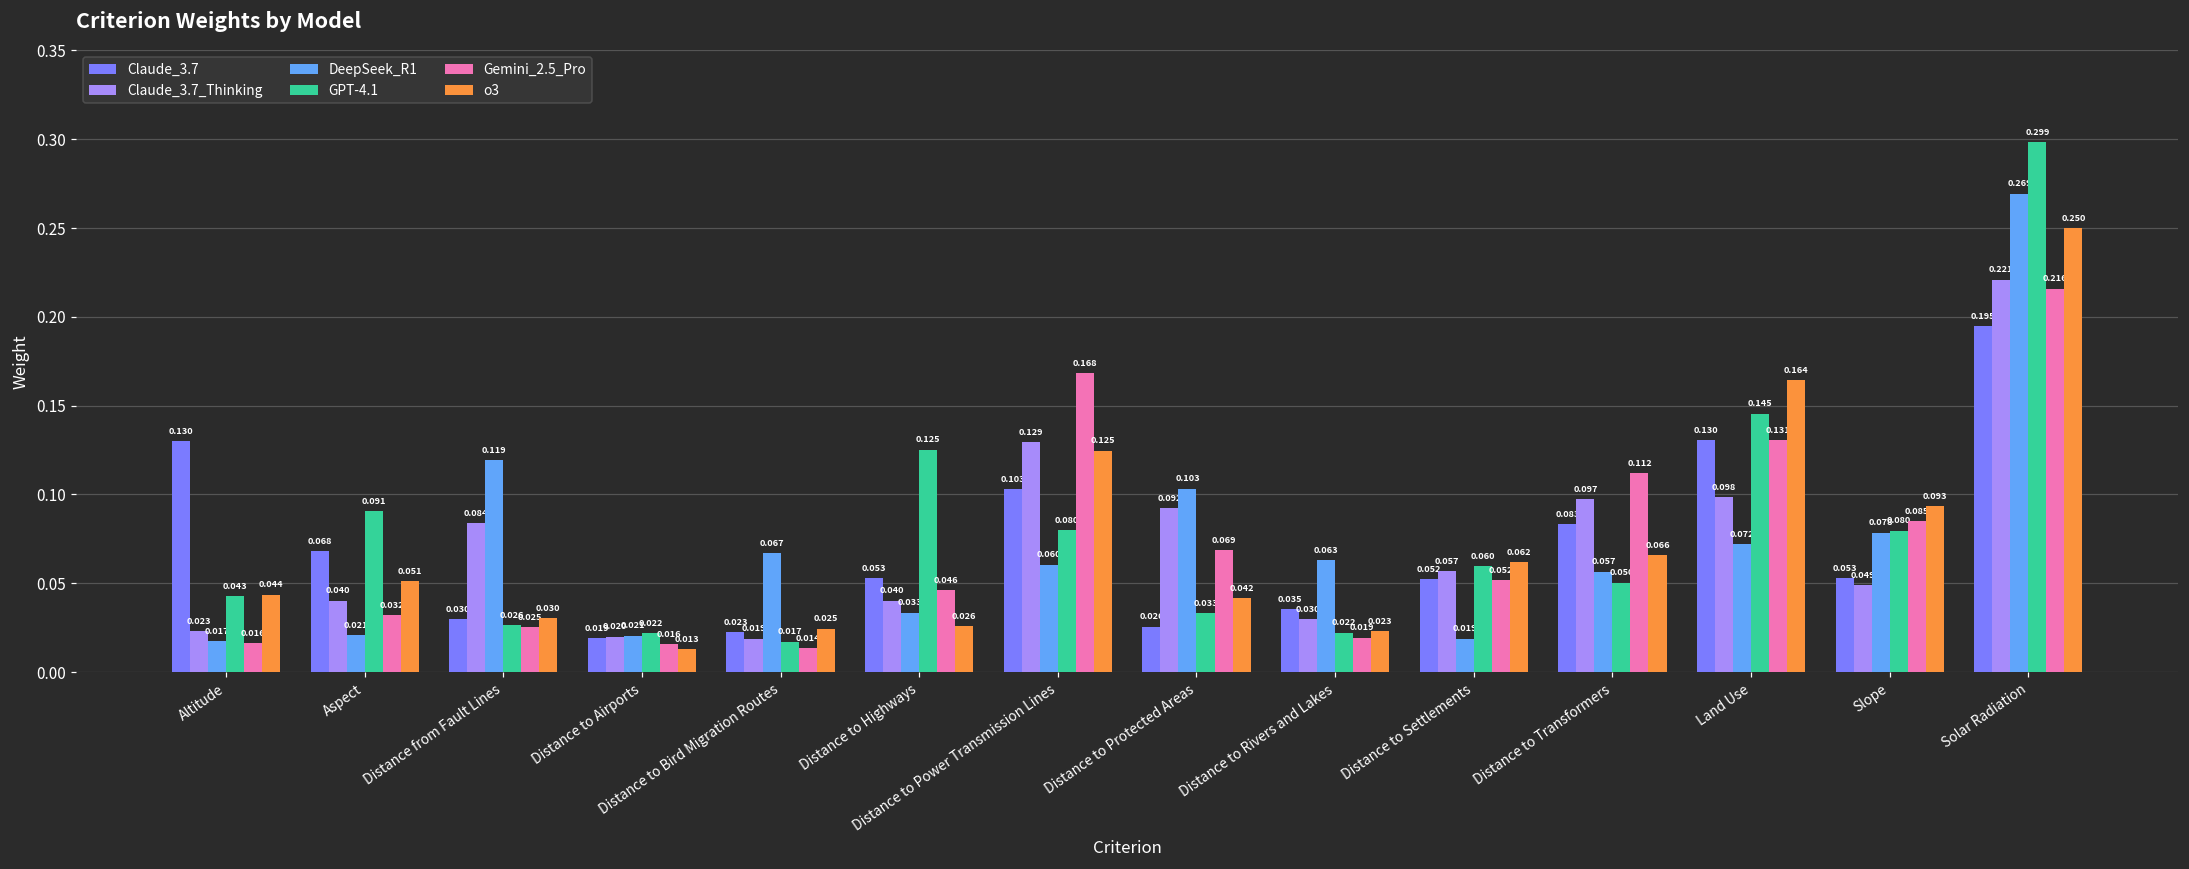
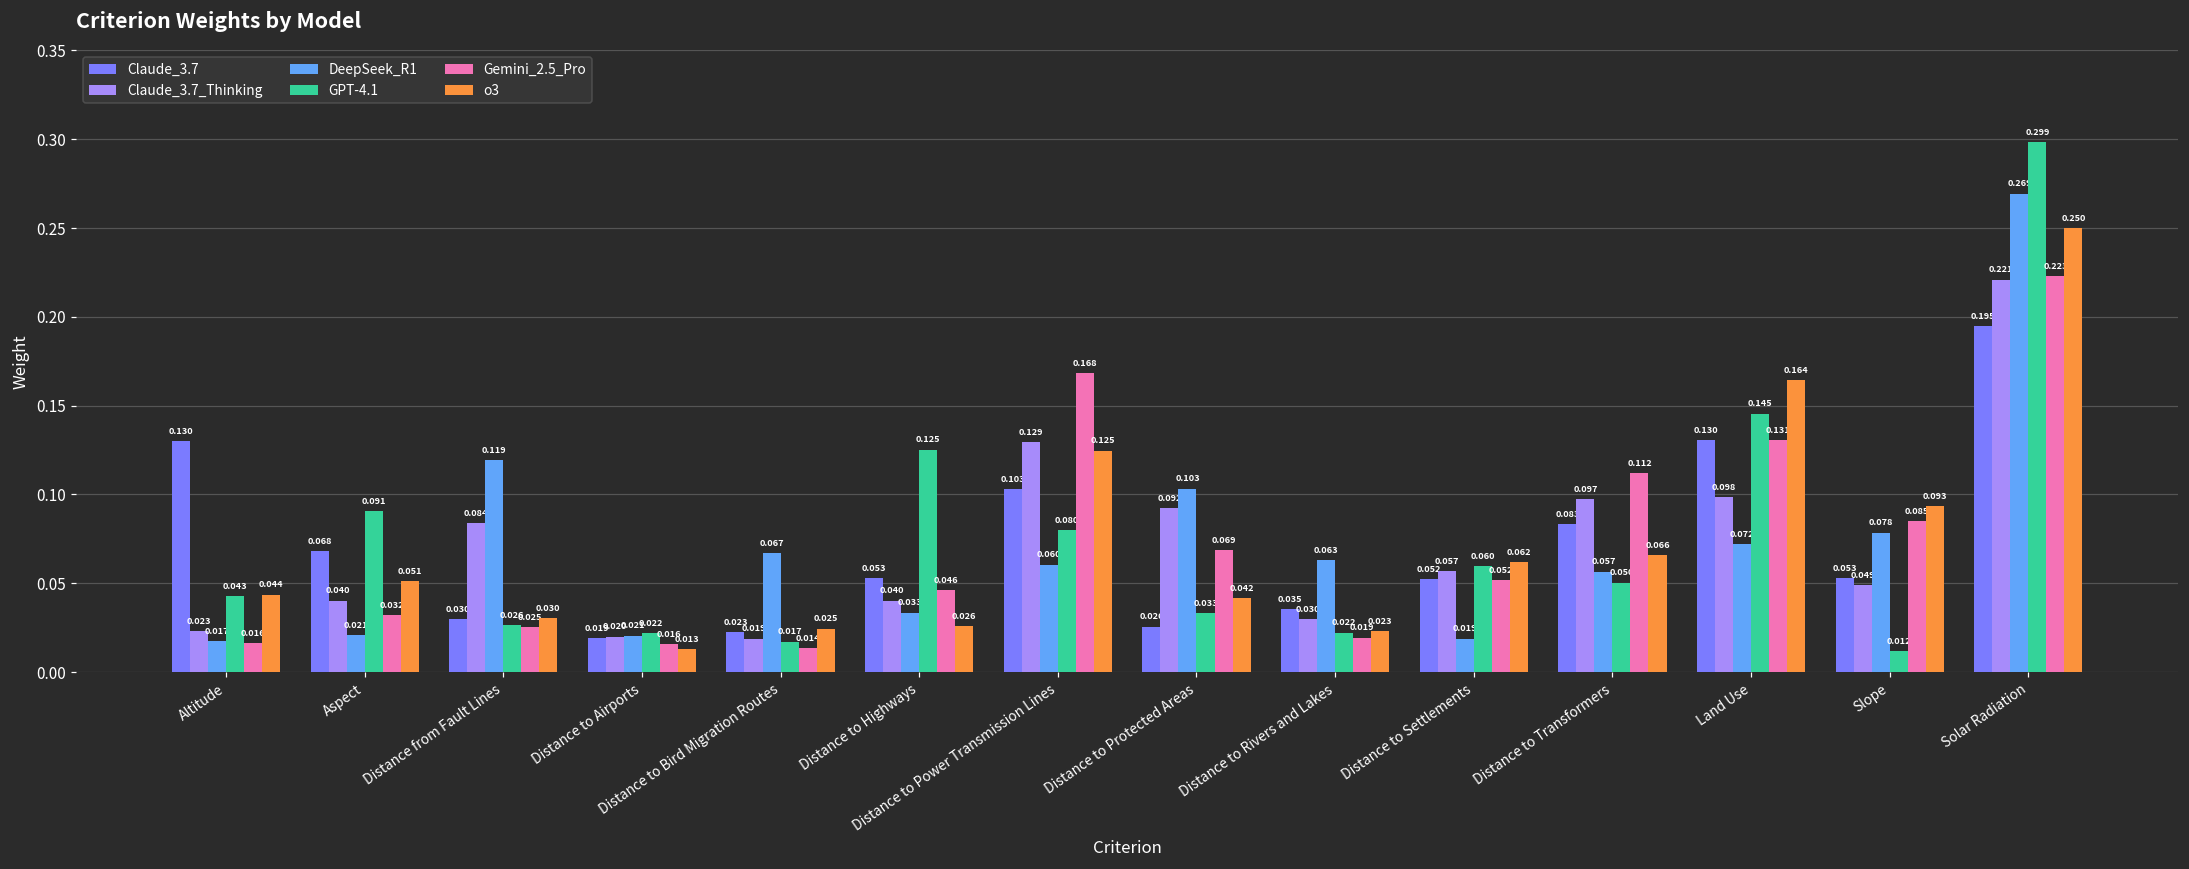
GPT-4.1, Slope: 0.080 -> 0.012
Gemini_2.5_Pro, Solar Radiation: 0.216 -> 0.223
